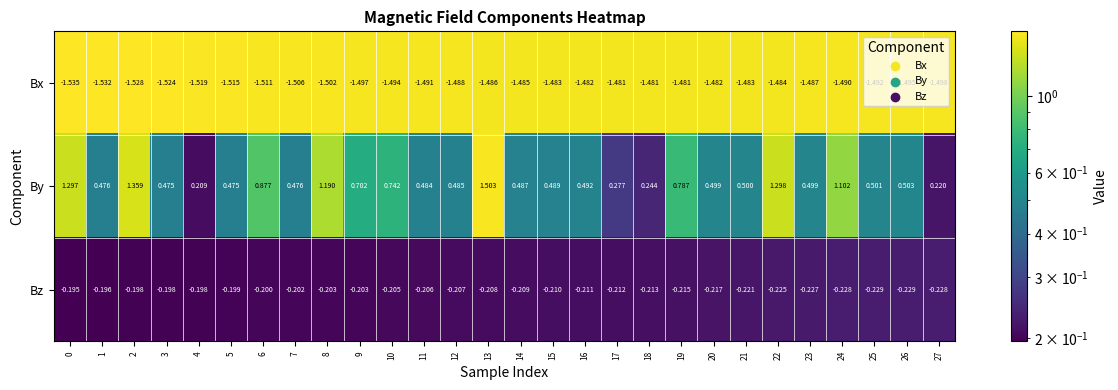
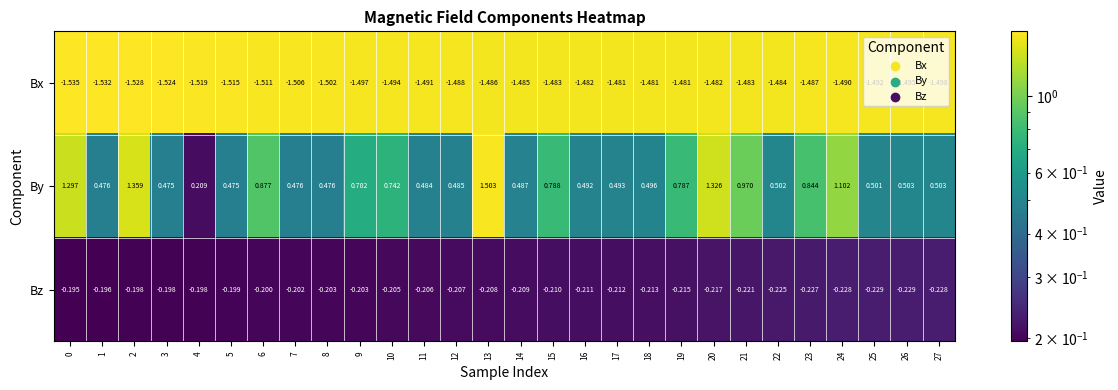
By, 8: 1.190 -> 0.476
By, 15: 0.489 -> 0.788
By, 17: 0.277 -> 0.493
By, 18: 0.244 -> 0.496
By, 20: 0.499 -> 1.326
By, 21: 0.500 -> 0.970
By, 22: 1.298 -> 0.502
By, 23: 0.499 -> 0.844
By, 27: 0.220 -> 0.503
